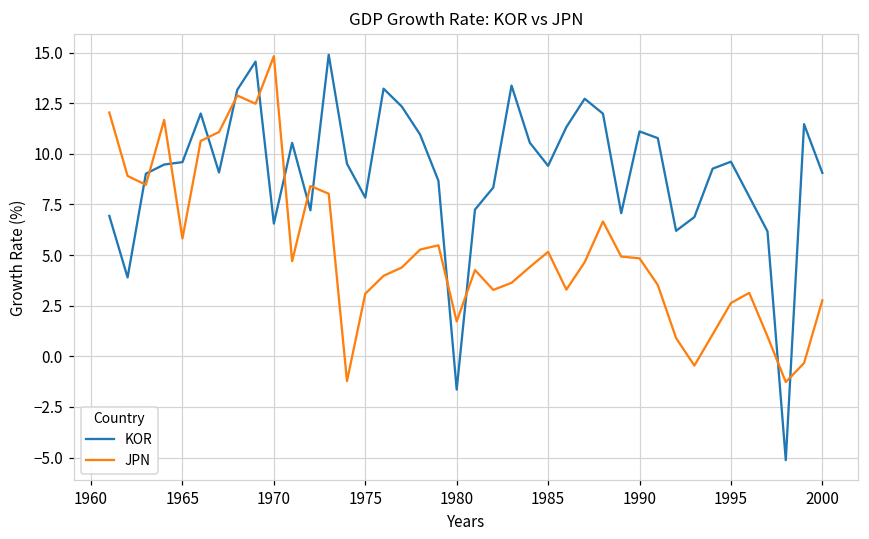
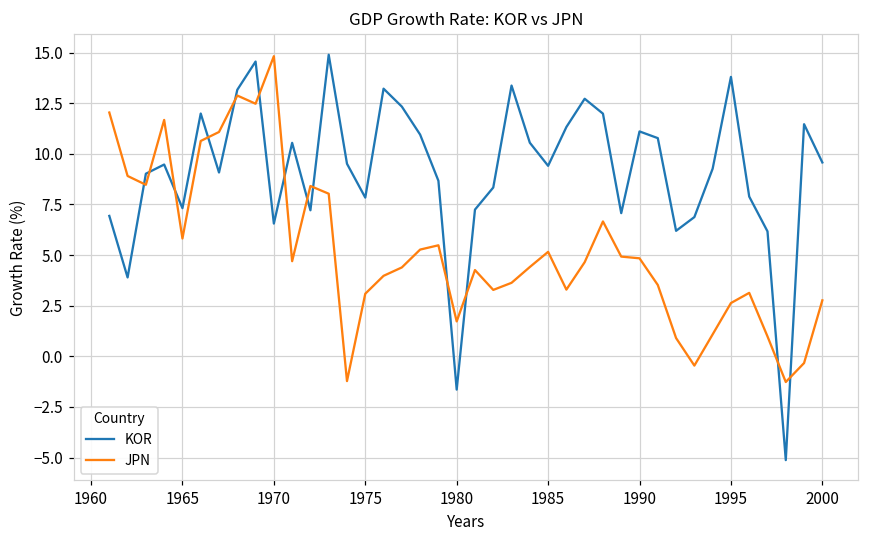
KOR, 1965: 9.6 -> 7.3
KOR, 1995: 9.6 -> 13.8
KOR, 2000: 9.1 -> 9.6
